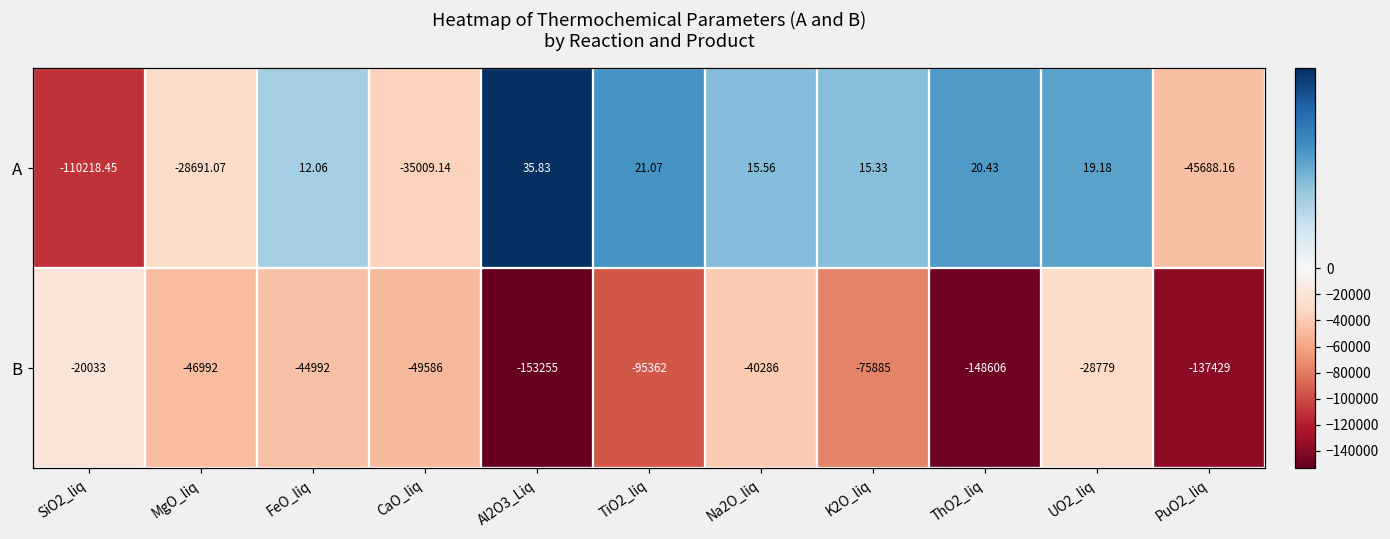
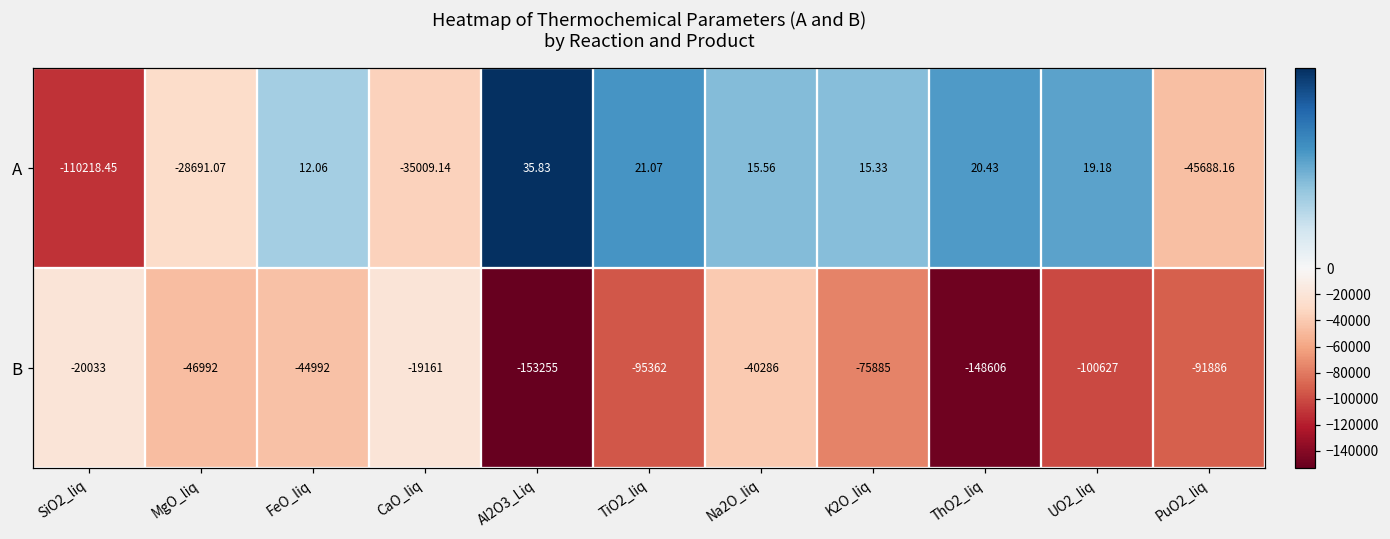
B, CaO_liq: -49586 -> -19161
B, UO2_liq: -28779 -> -100627
B, PuO2_liq: -137429 -> -91886
